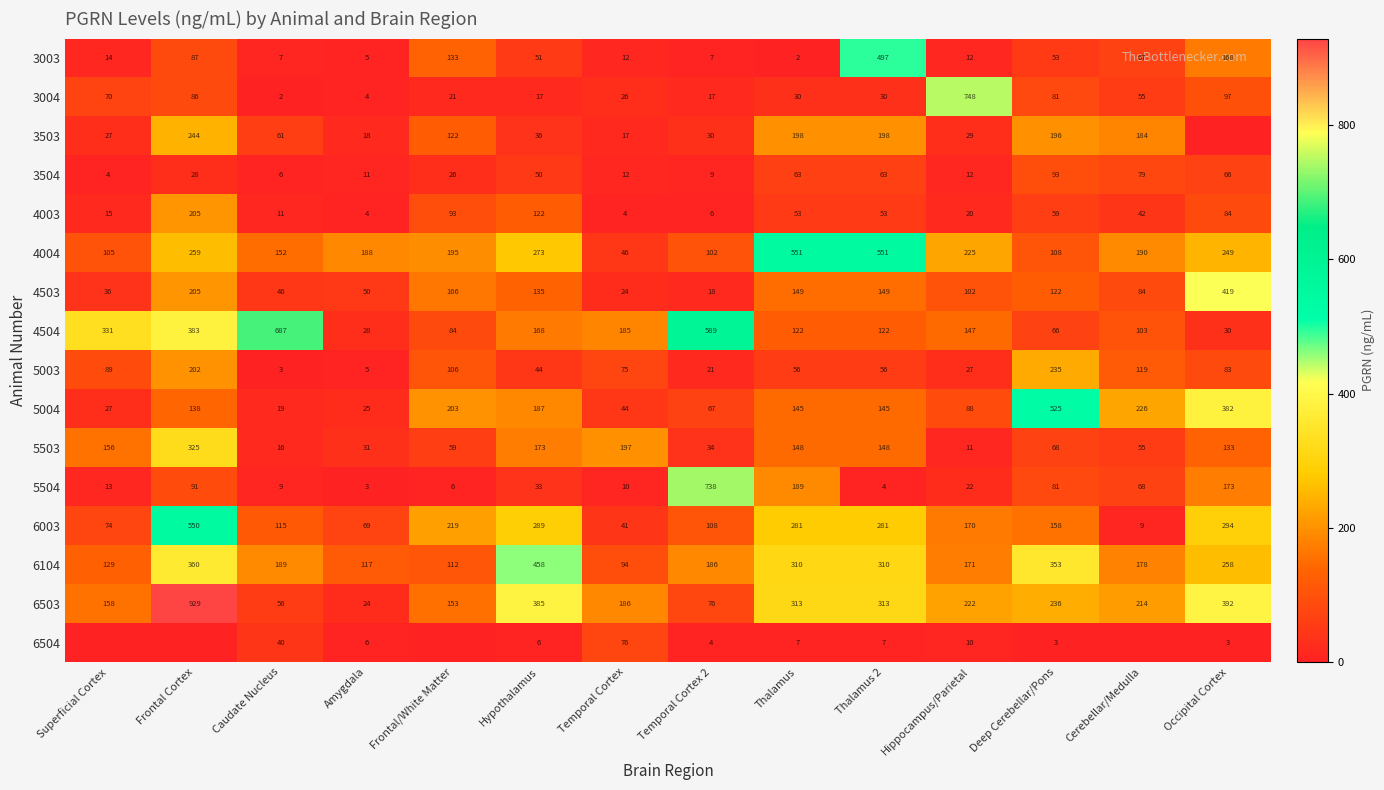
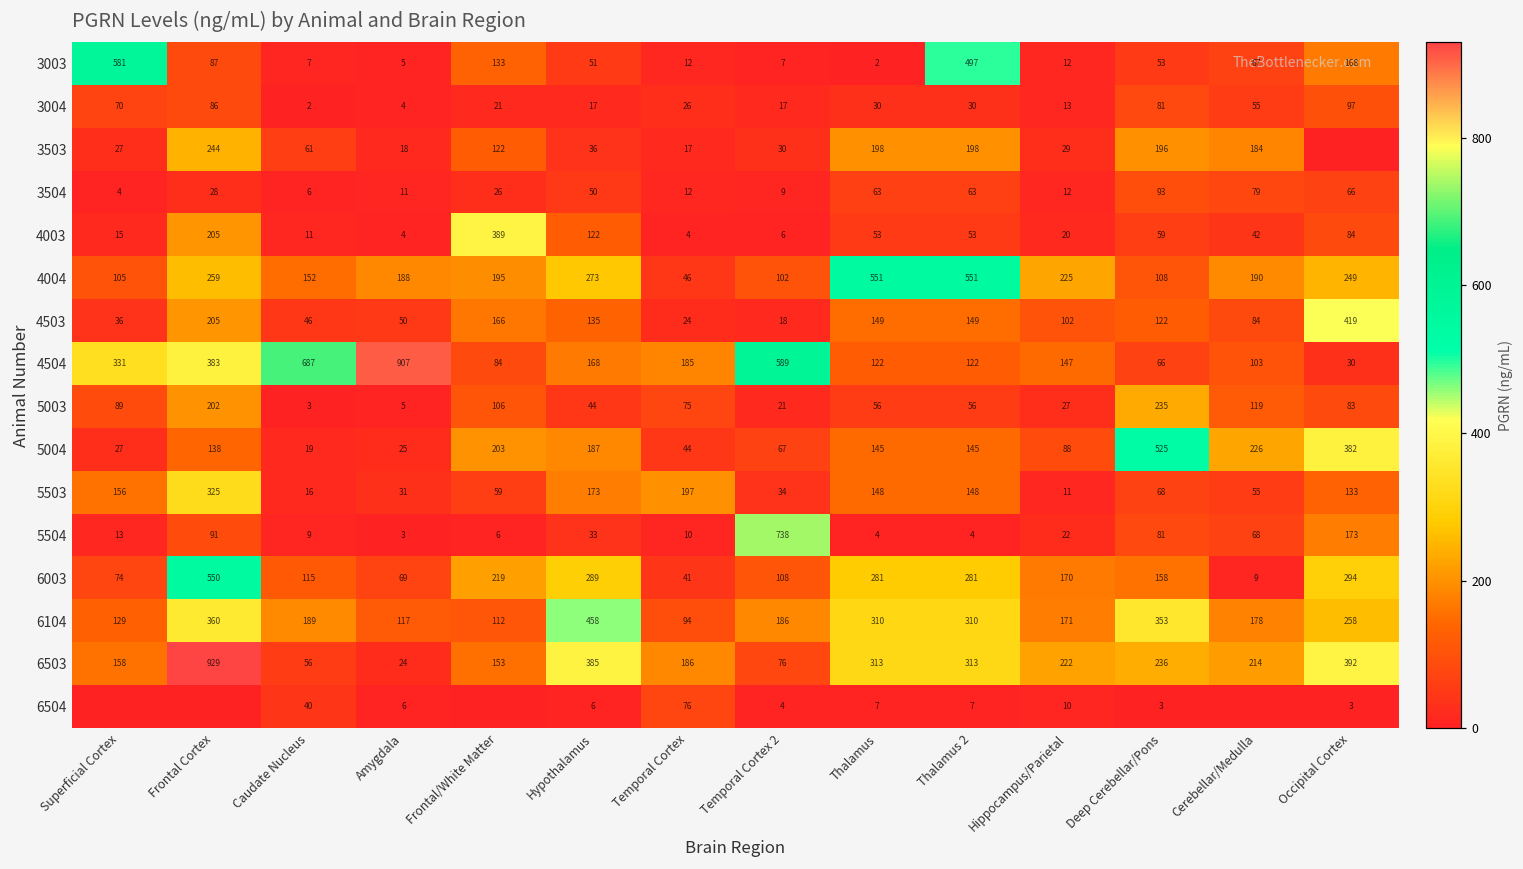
3003, Superficial Cortex: 14 -> 581
3004, Hippocampus/Parietal: 748 -> 13
4003, Frontal/White Matter: 93 -> 389
4504, Amygdala: 28 -> 907
5504, Thalamus: 189 -> 4
